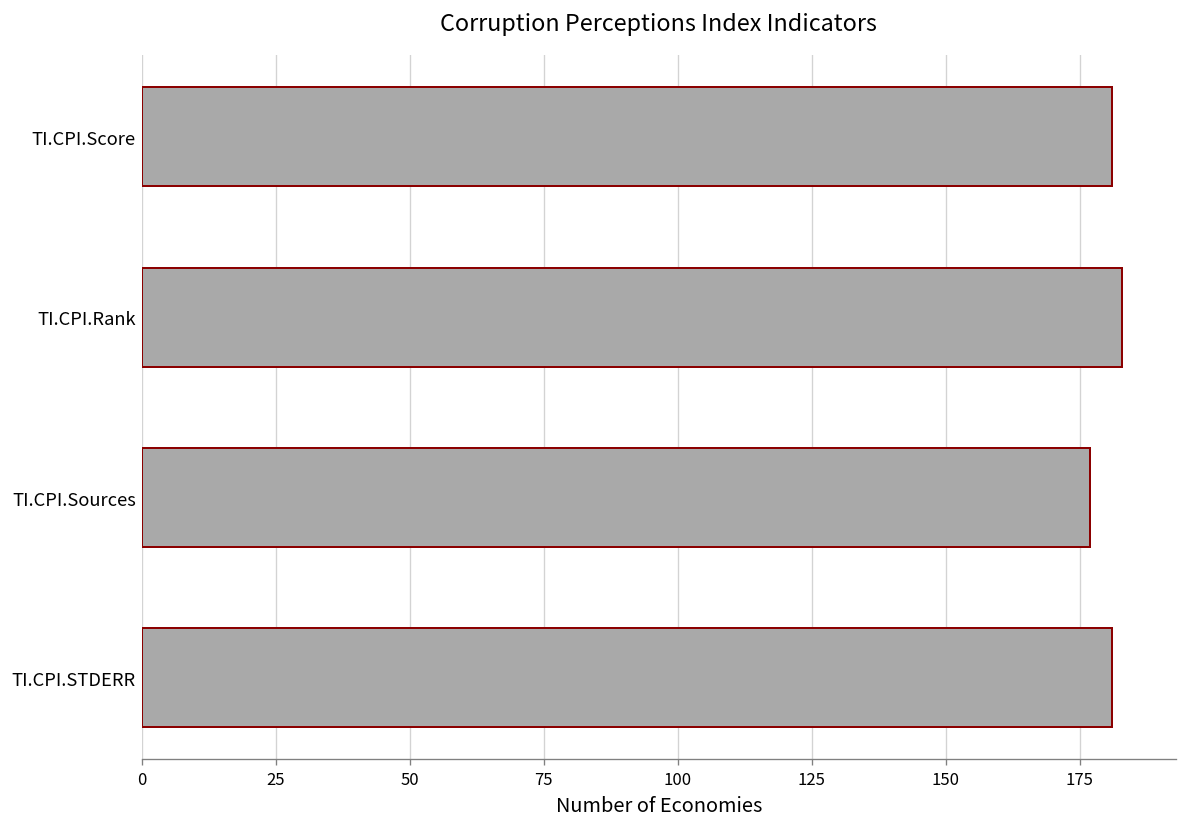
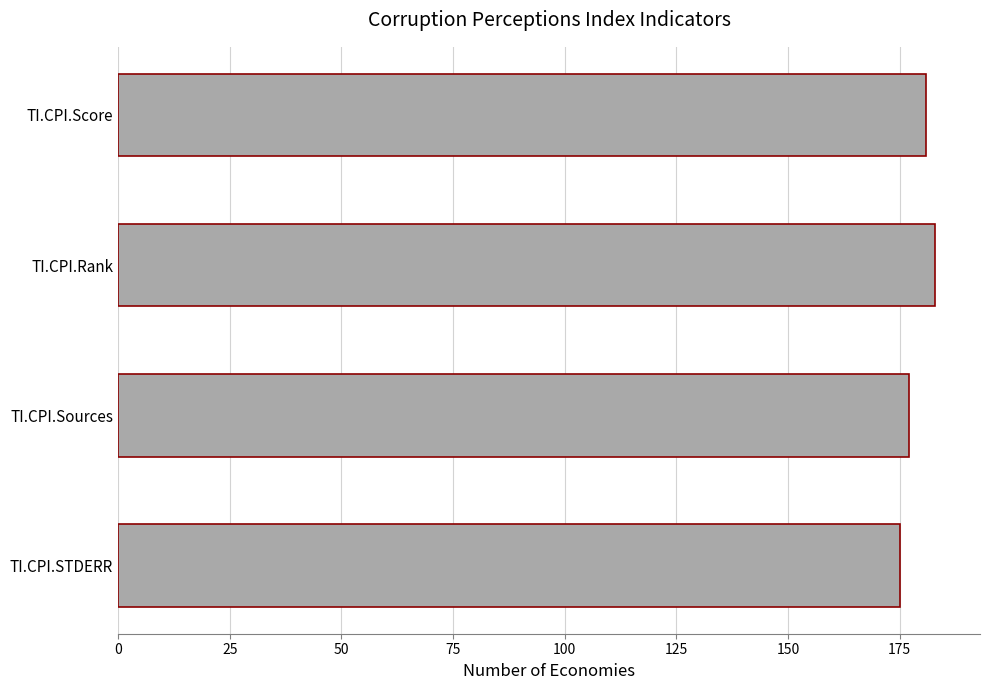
TI.CPI.STDERR: 181 -> 175
